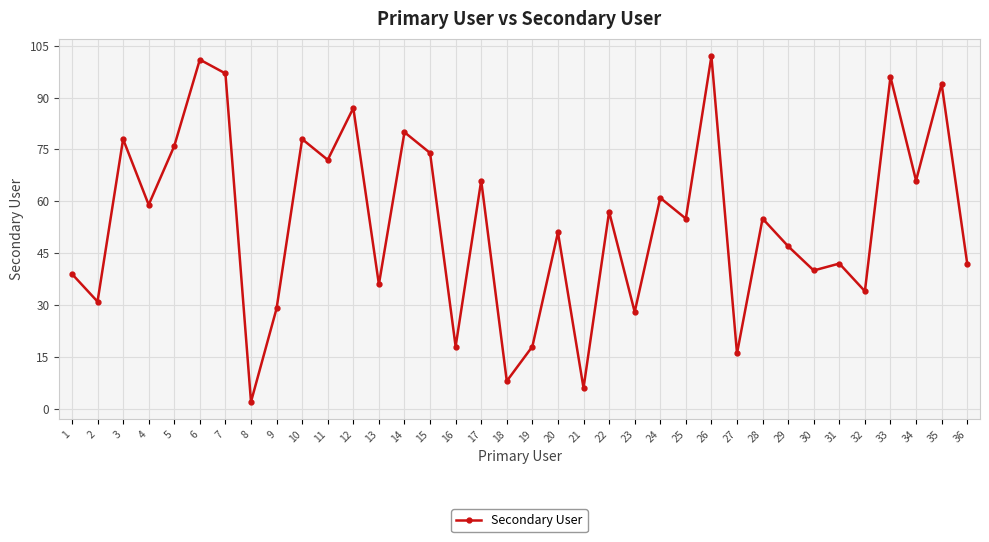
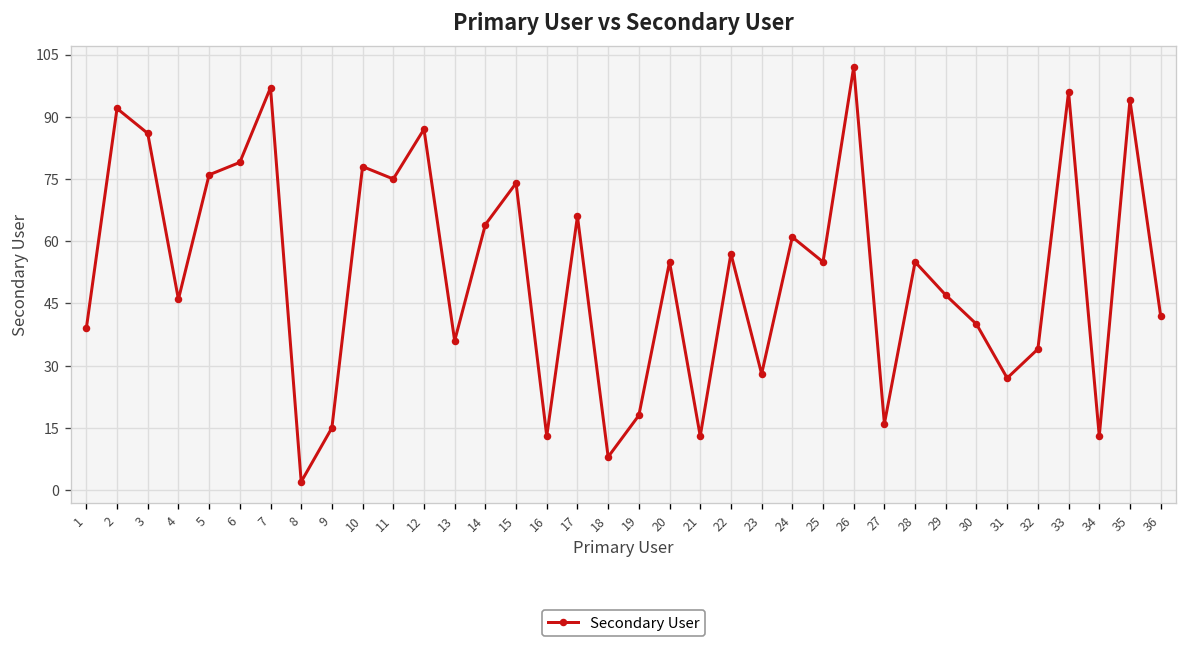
2: 31 -> 92
3: 78 -> 86
4: 59 -> 46
6: 101 -> 79
9: 29 -> 15
11: 72 -> 75
14: 80 -> 64
16: 18 -> 13
20: 51 -> 55
21: 6 -> 13
31: 42 -> 27
34: 66 -> 13
